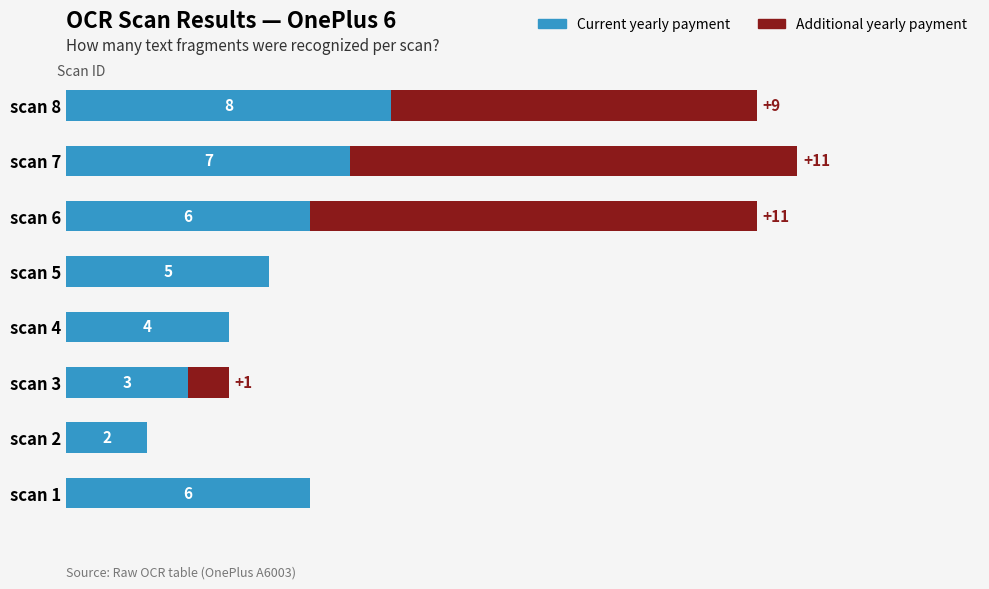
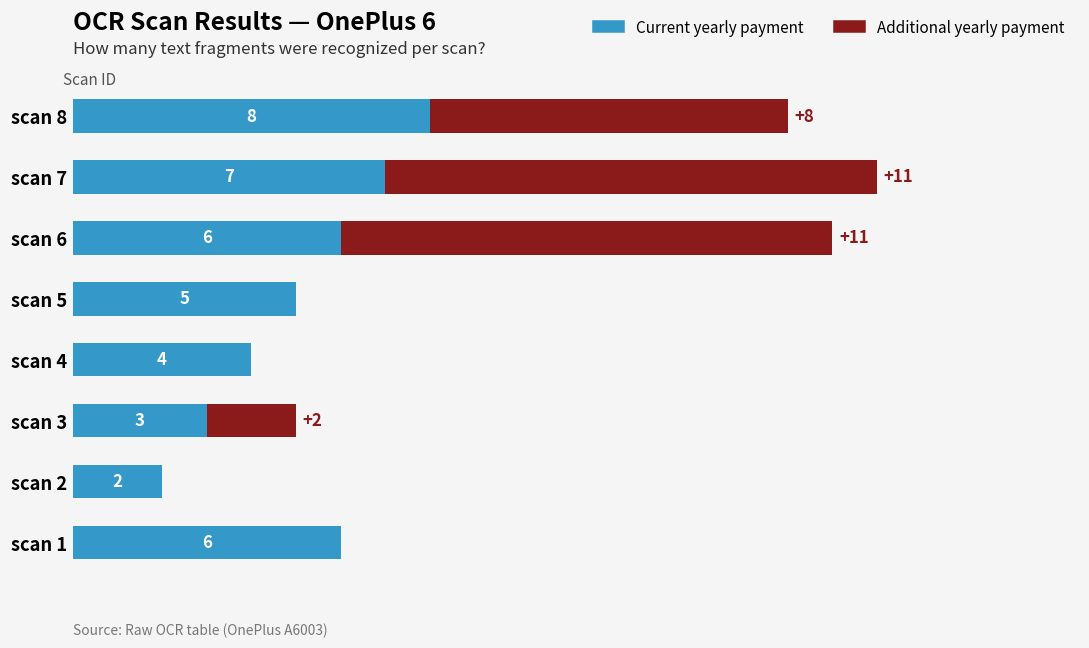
Additional yearly payment, scan 8: +9 -> +8
Additional yearly payment, scan 3: +1 -> +2
